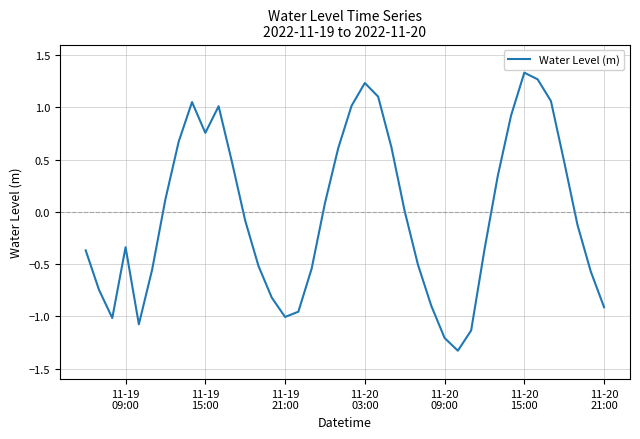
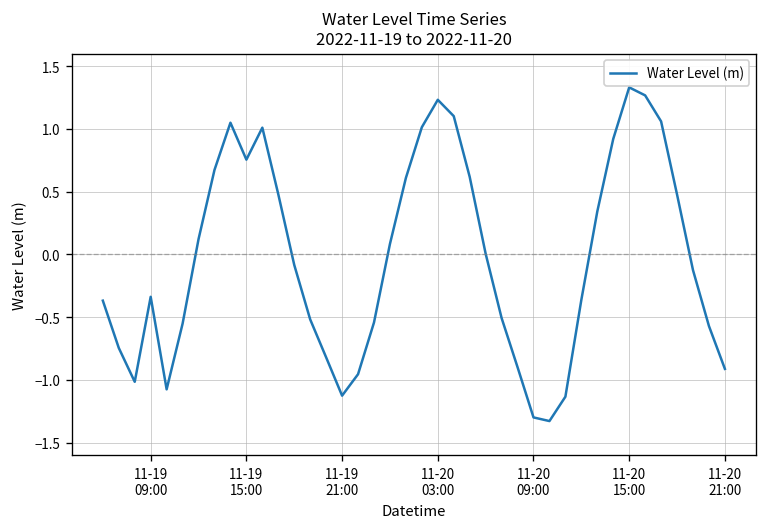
11-19 21:00: -1.01 -> -1.13
11-20 09:00: -1.21 -> -1.30
